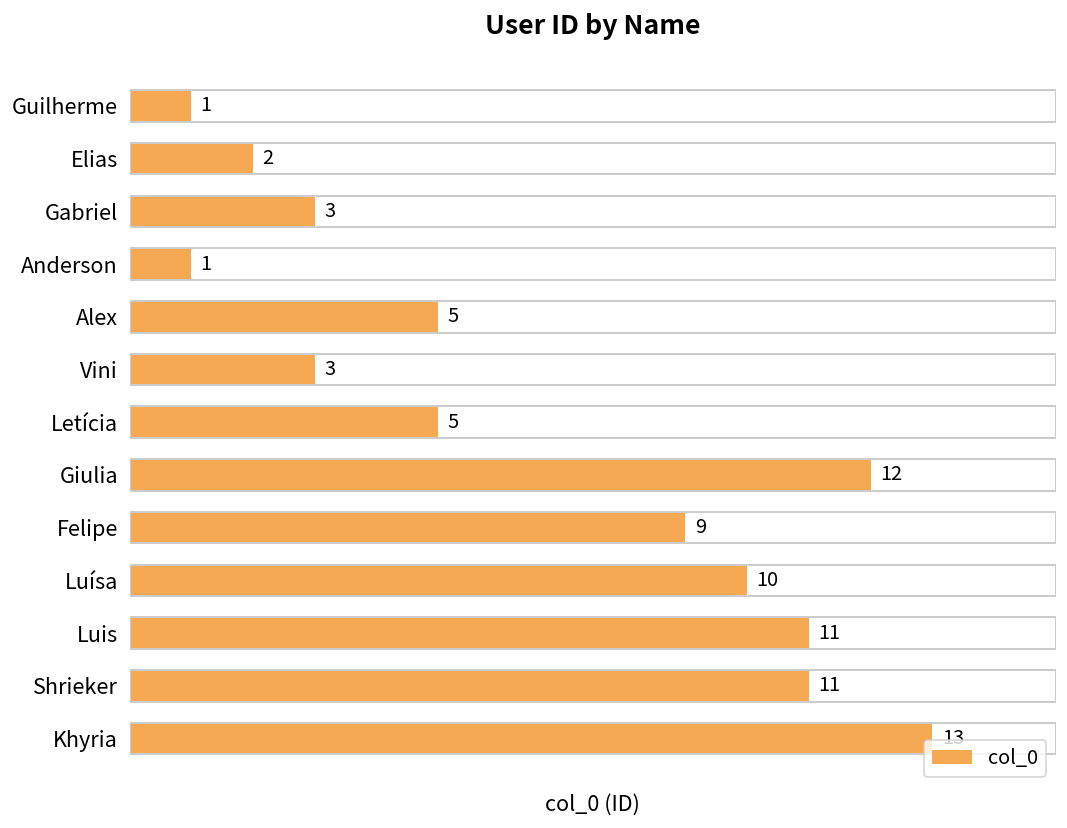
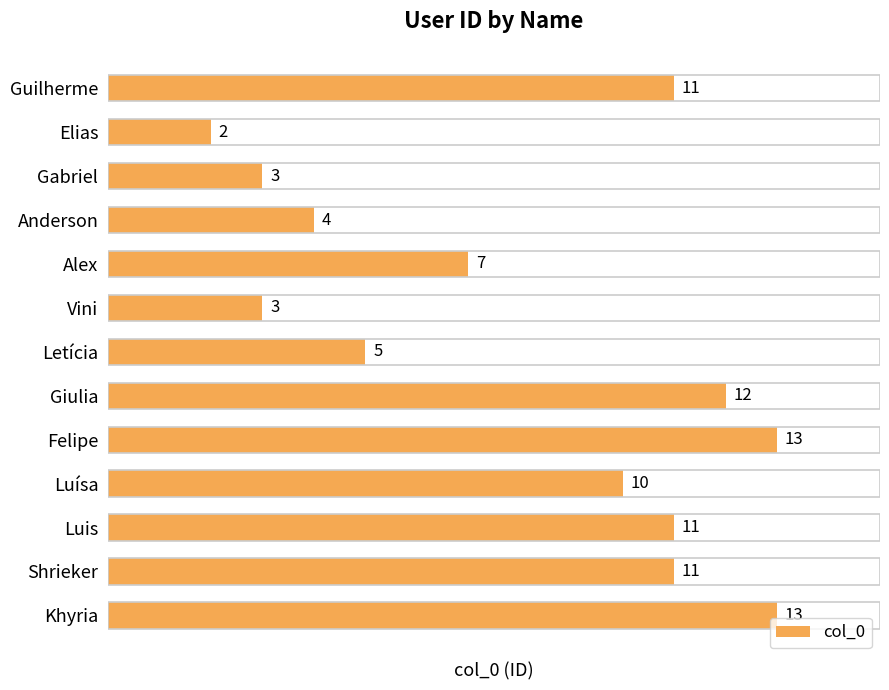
Guilherme: 1 -> 11
Anderson: 1 -> 4
Alex: 5 -> 7
Felipe: 9 -> 13
